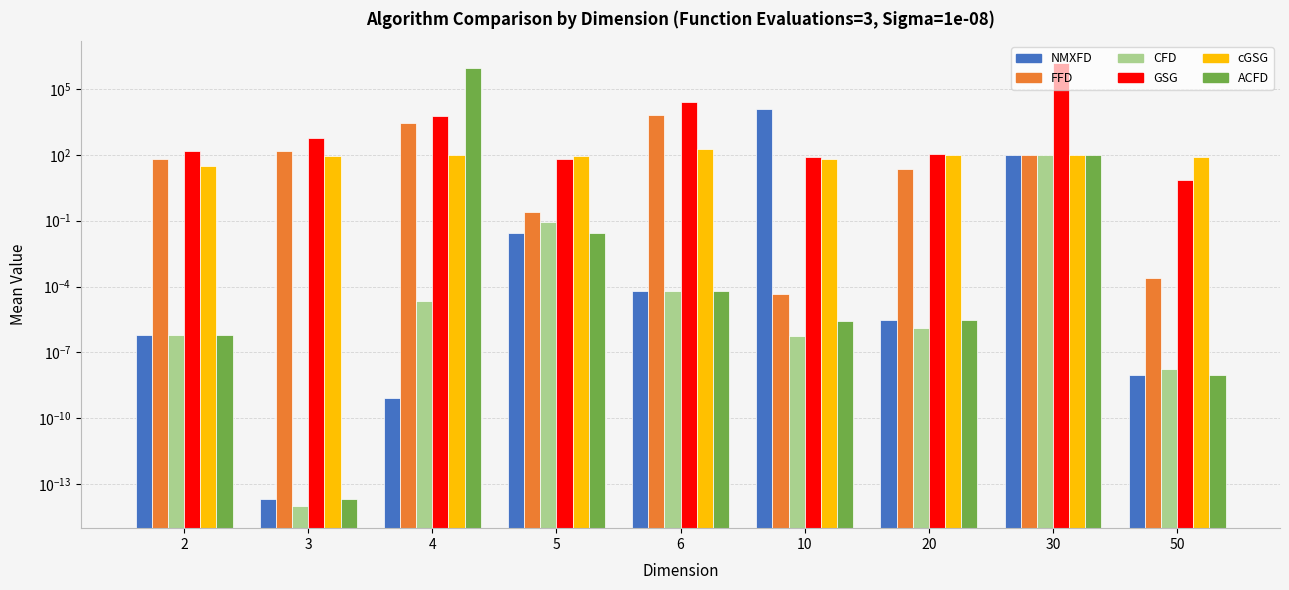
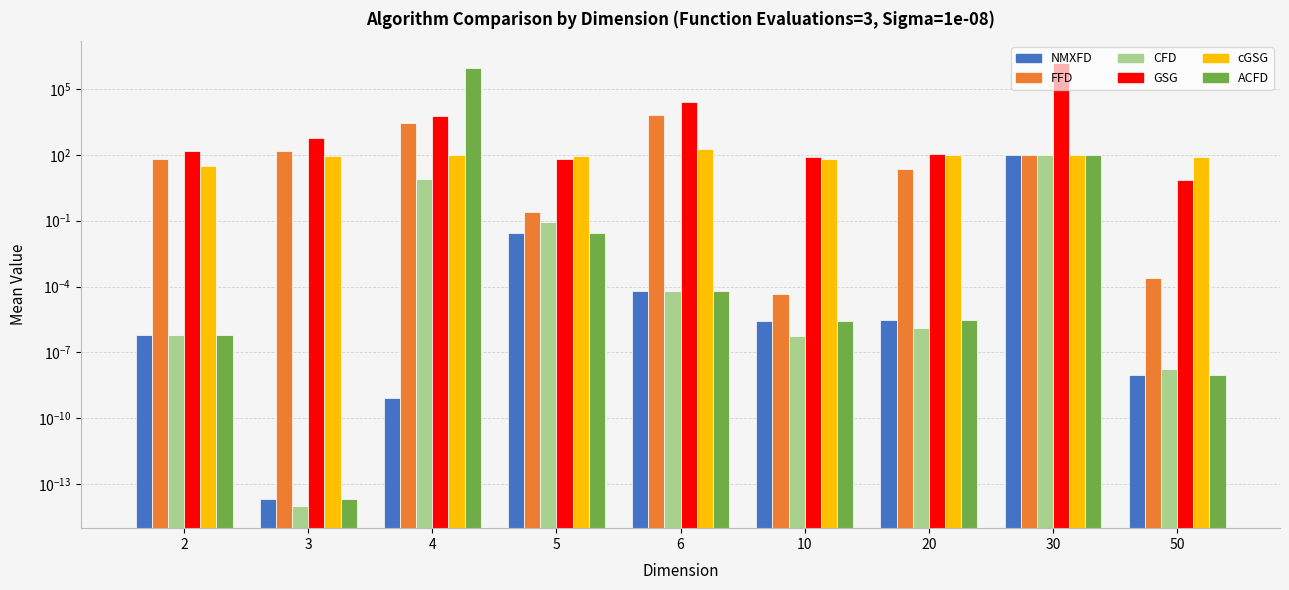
CFD, 4: 0 -> 8
NMXFD, 10: 10000 -> 0
